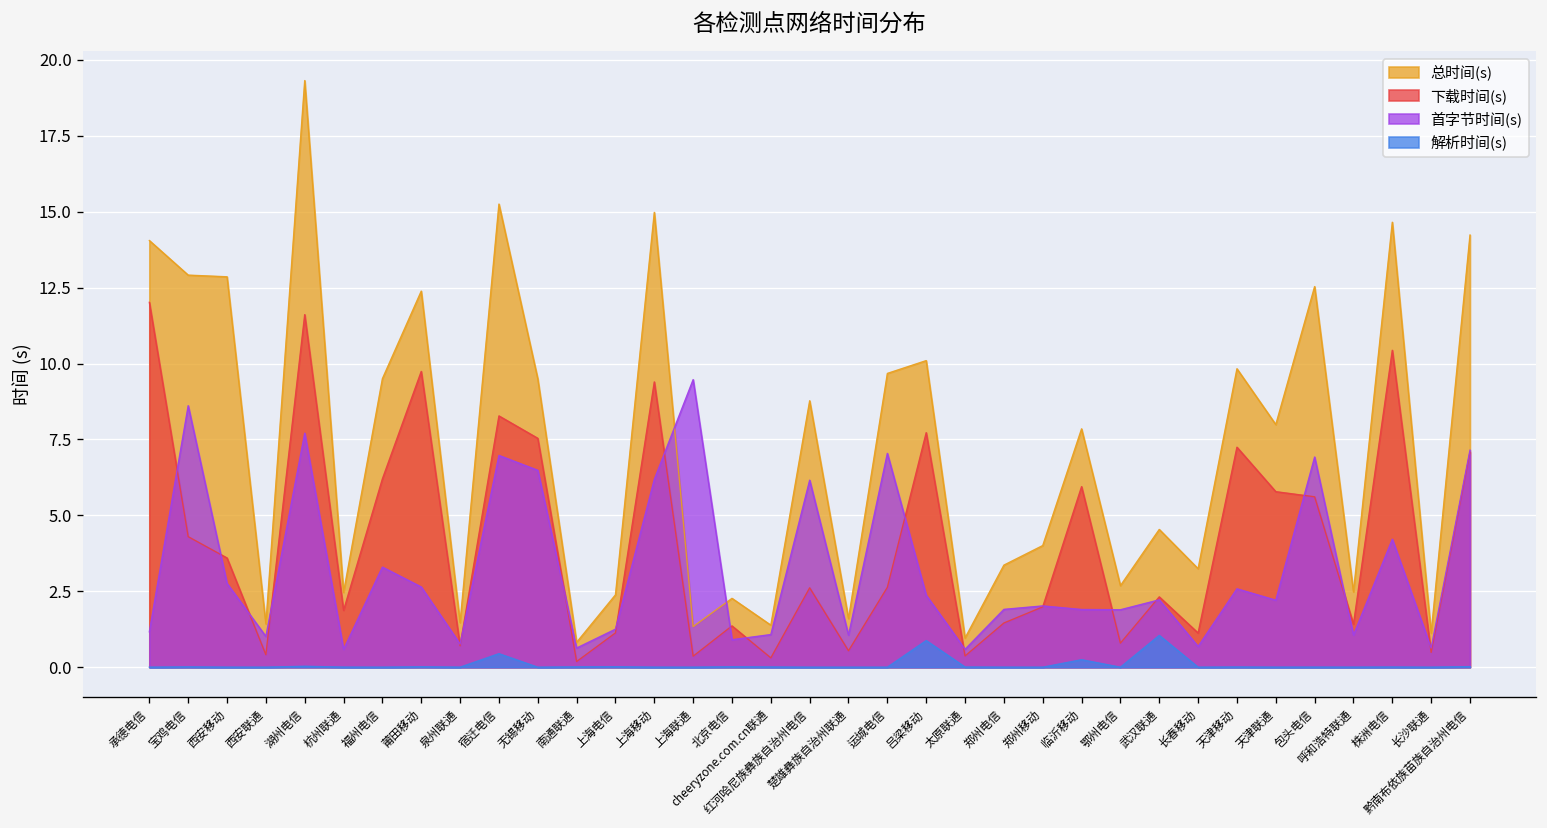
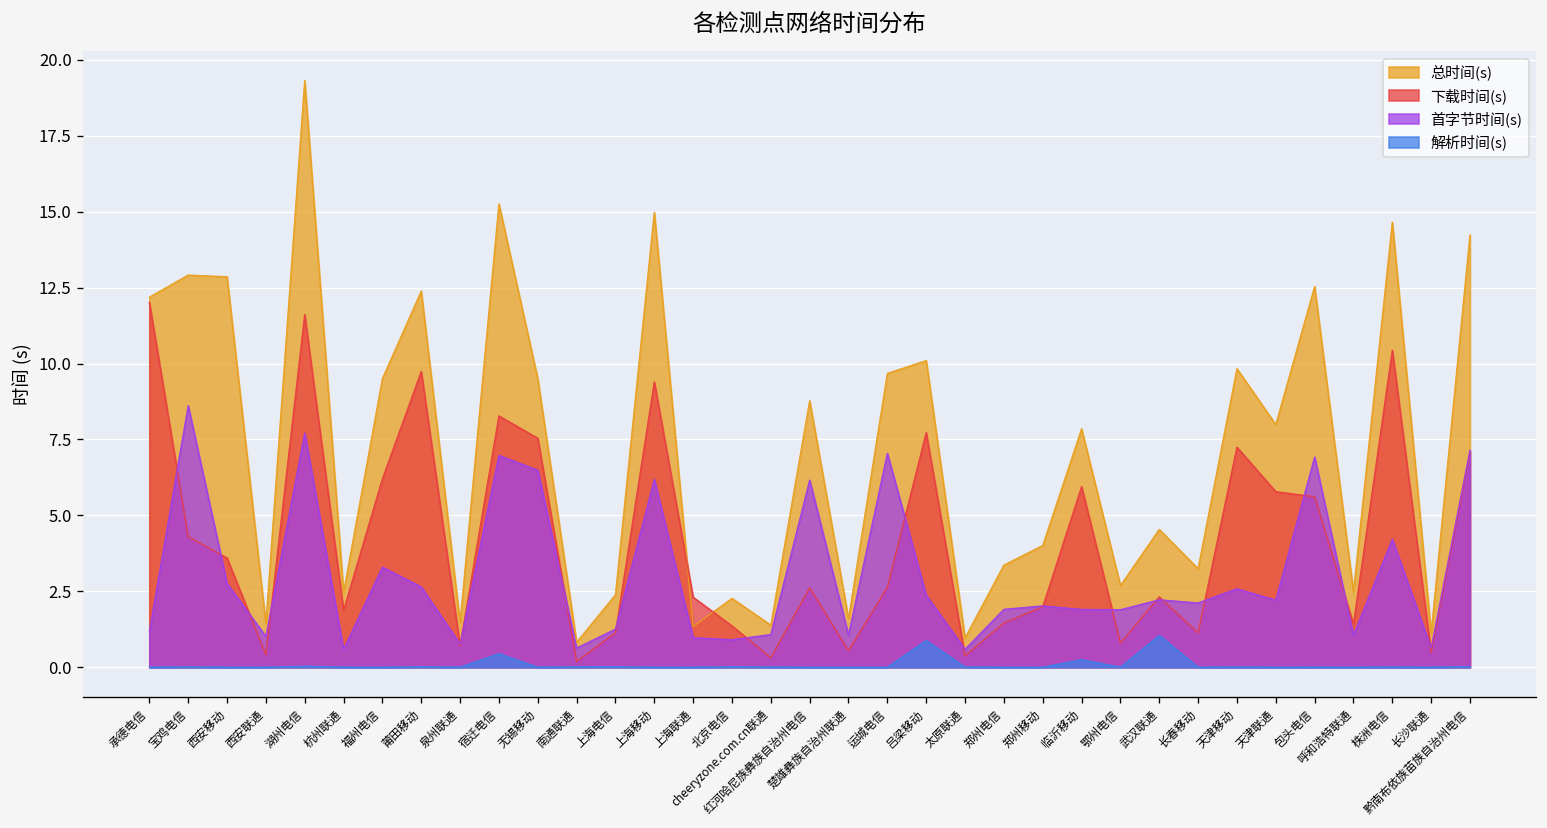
总时间(s), 承德电信: 14.1 -> 12.2
下载时间(s), 上海联通: 0.4 -> 2.3
首字节时间(s), 上海联通: 9.5 -> 1.0
首字节时间(s), 长春移动: 0.7 -> 2.1
